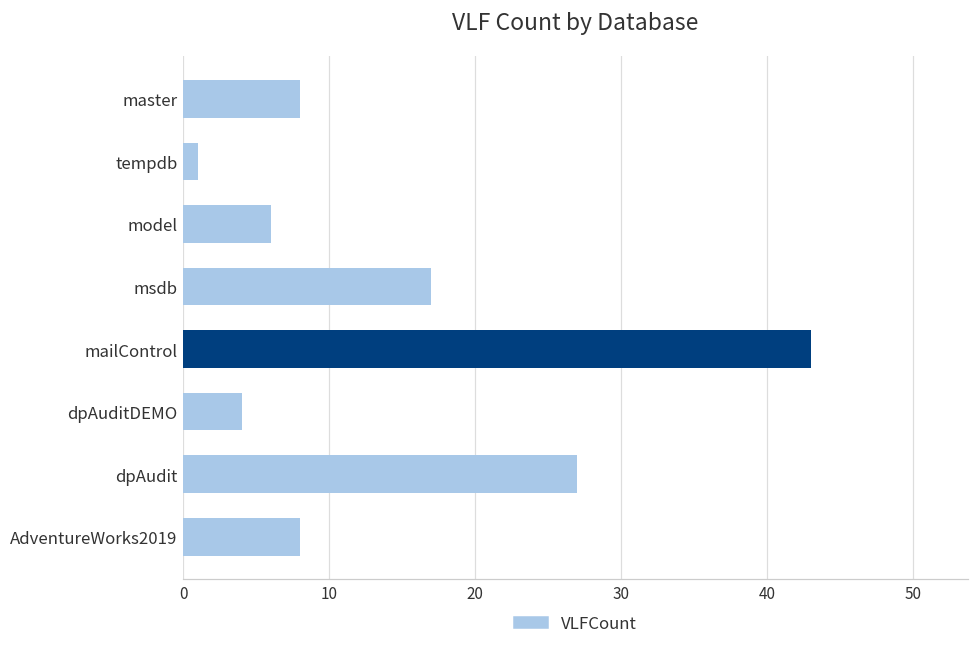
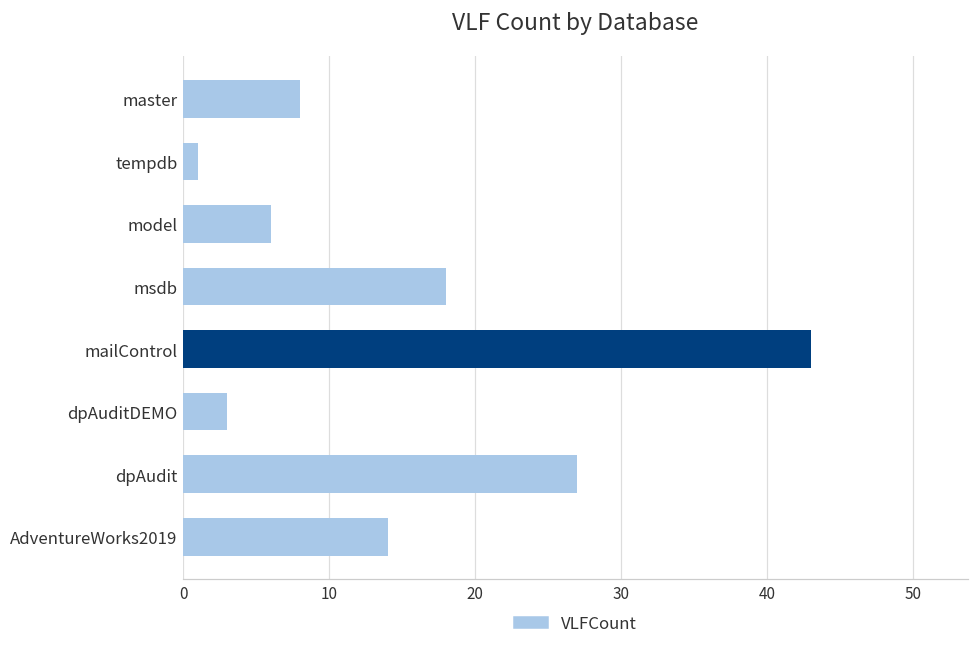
msdb: 17 -> 18
dpAuditDEMO: 4 -> 3
AdventureWorks2019: 8 -> 14
